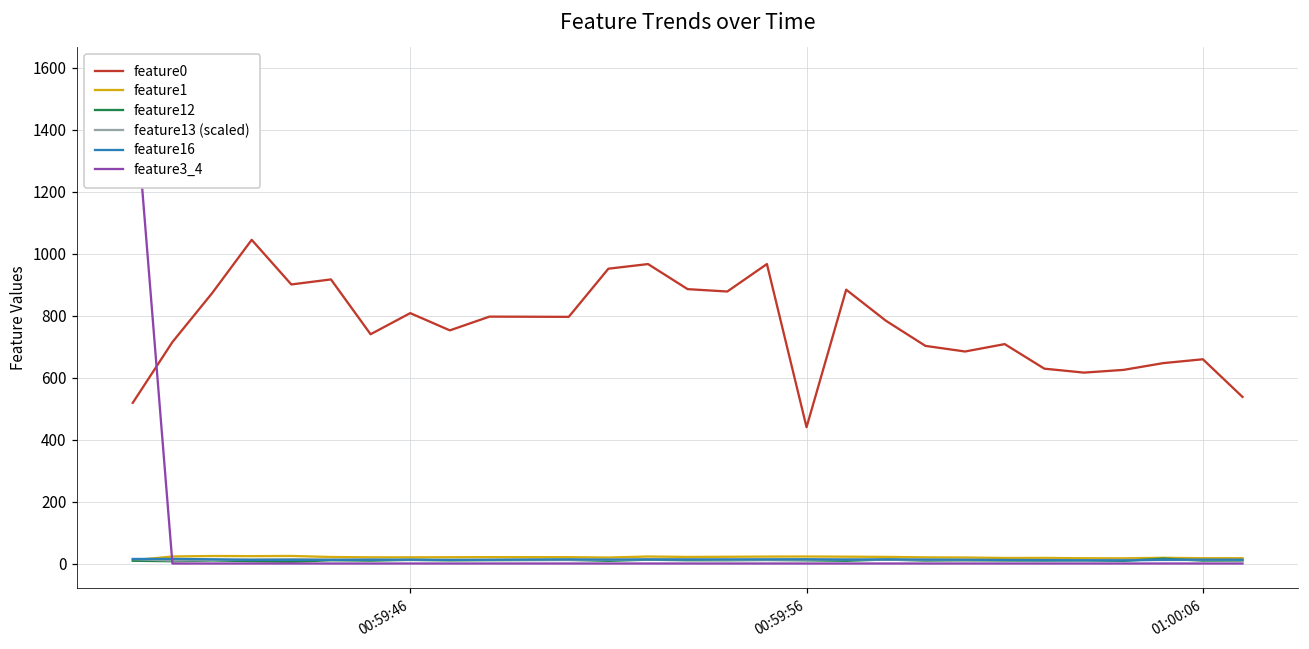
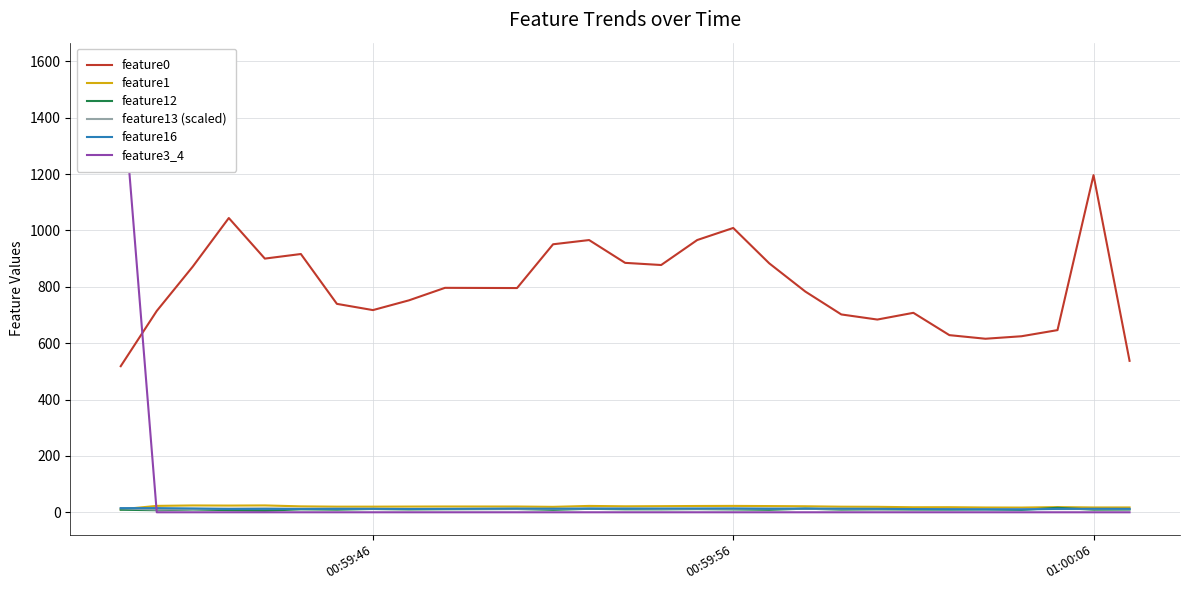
feature0, 00:59:46: 810 -> 720
feature0, 00:59:56: 440 -> 1010
feature0, 01:00:06: 660 -> 1200
